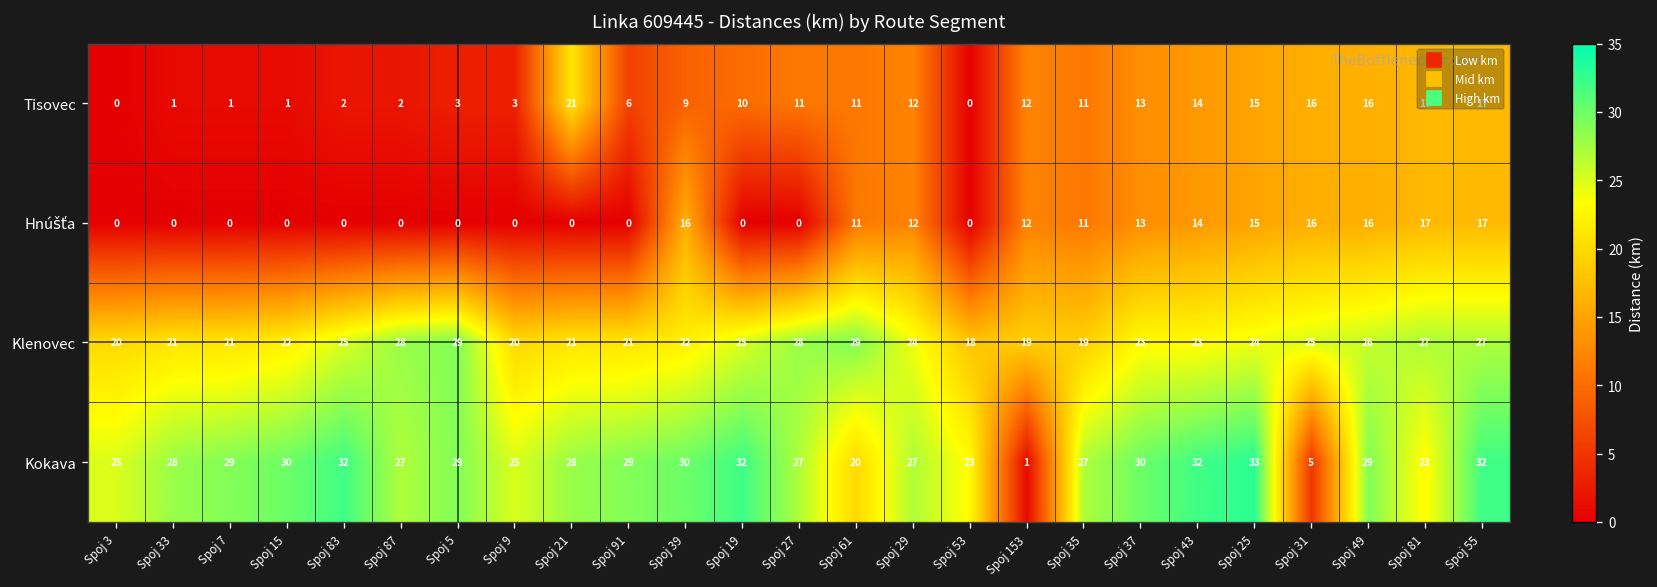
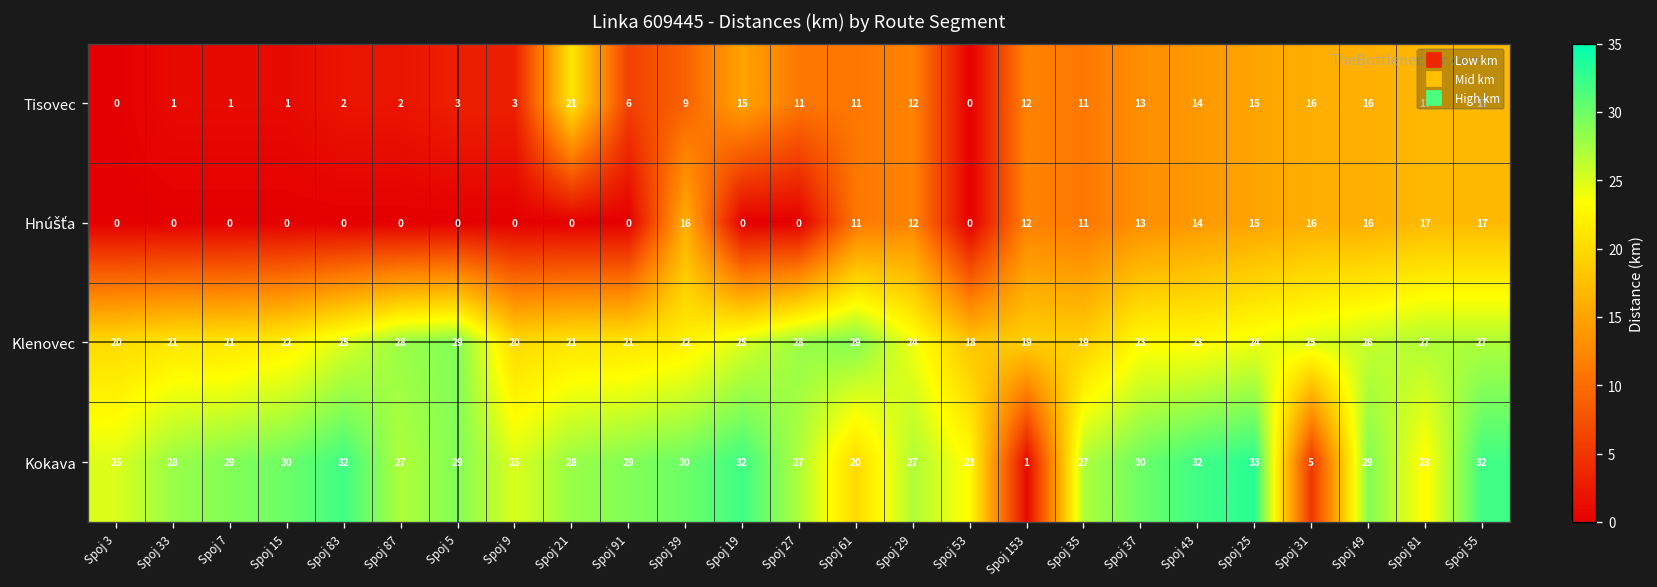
Tisovec, Spoj 19: 10 -> 15
